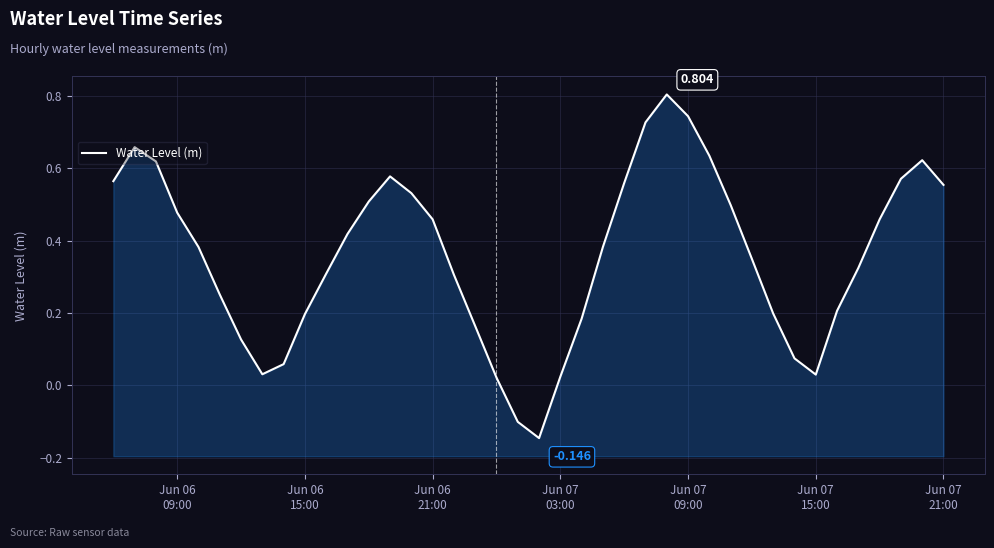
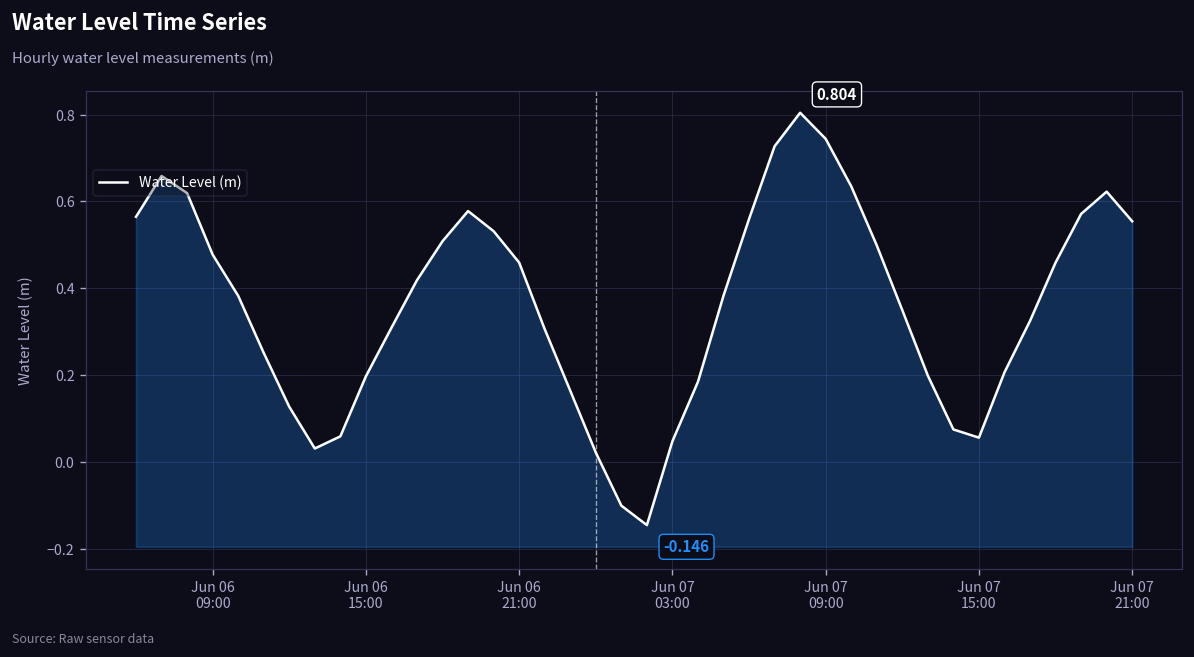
Jun 07 03:00: 0.02 -> 0.05
Jun 07 15:00: 0.03 -> 0.06
